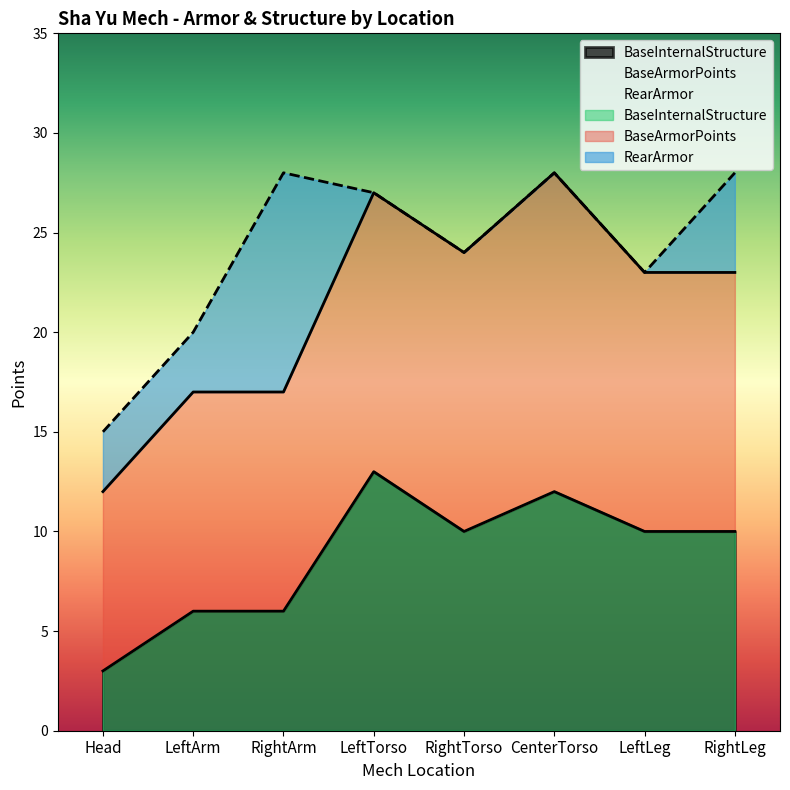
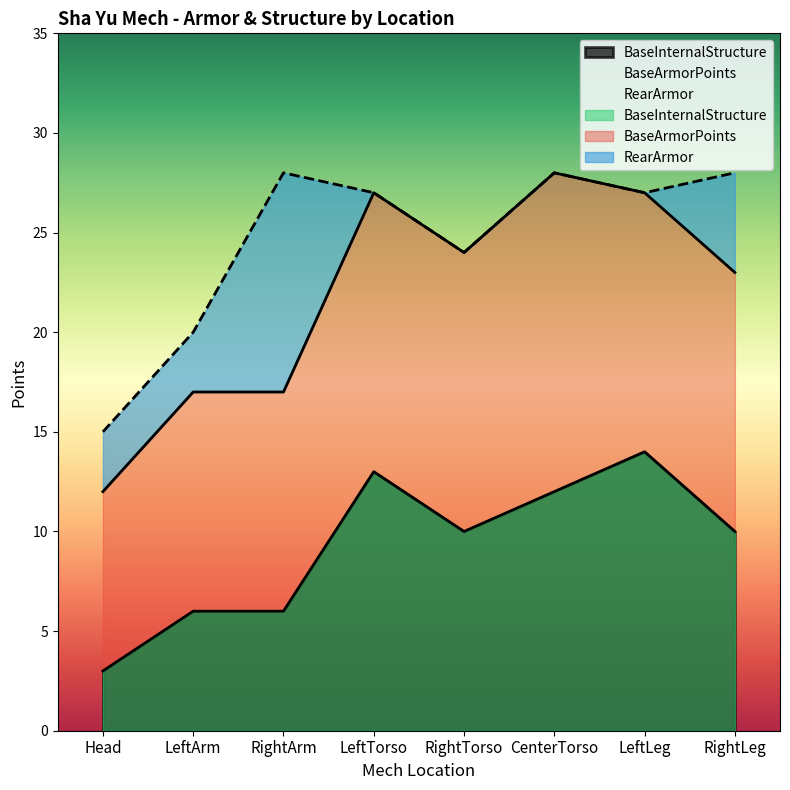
BaseInternalStructure, LeftLeg: 10 -> 14
